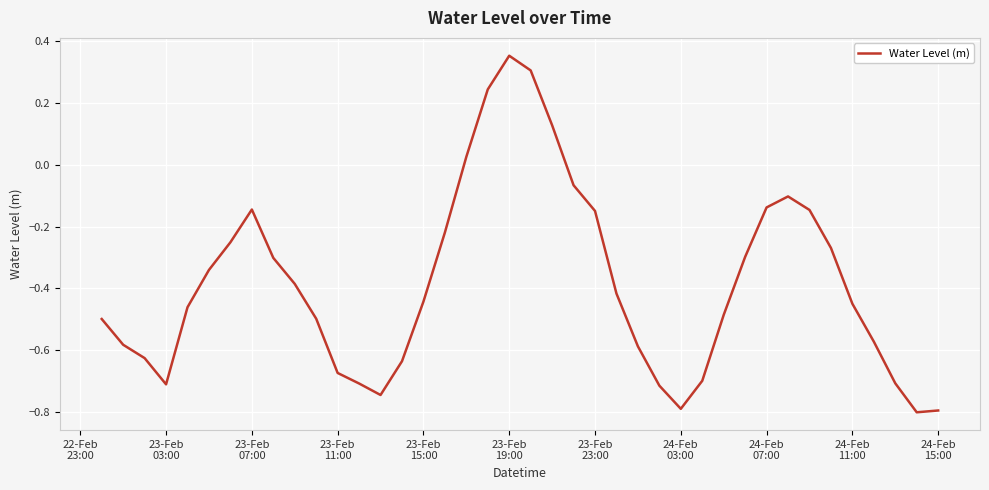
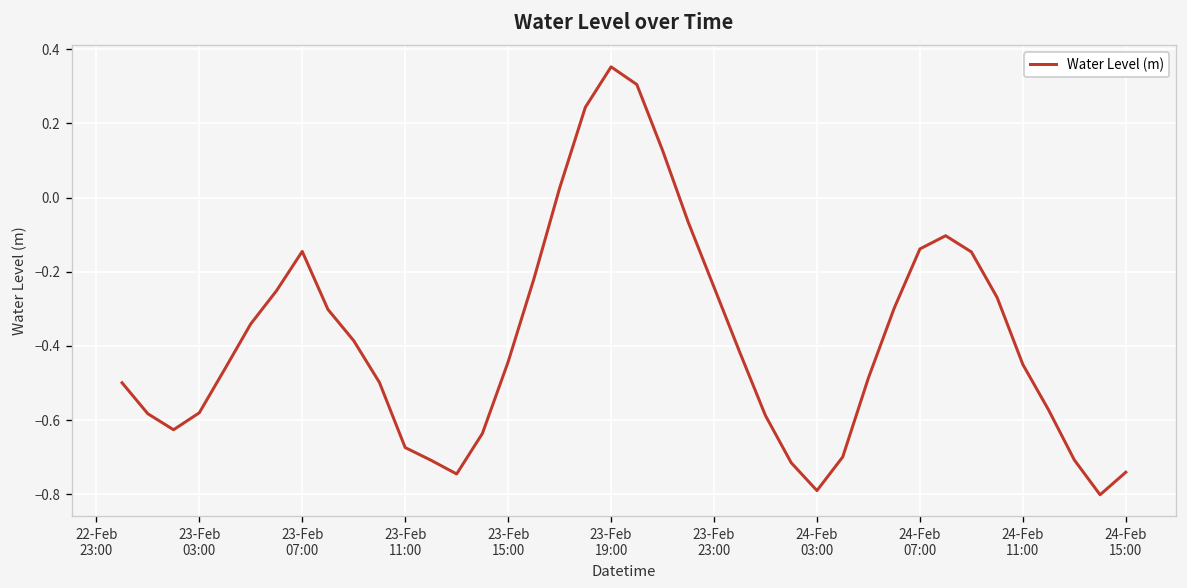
23-Feb 03:00: -0.71 -> -0.58
23-Feb 23:00: -0.15 -> -0.24
24-Feb 15:00: -0.80 -> -0.74
